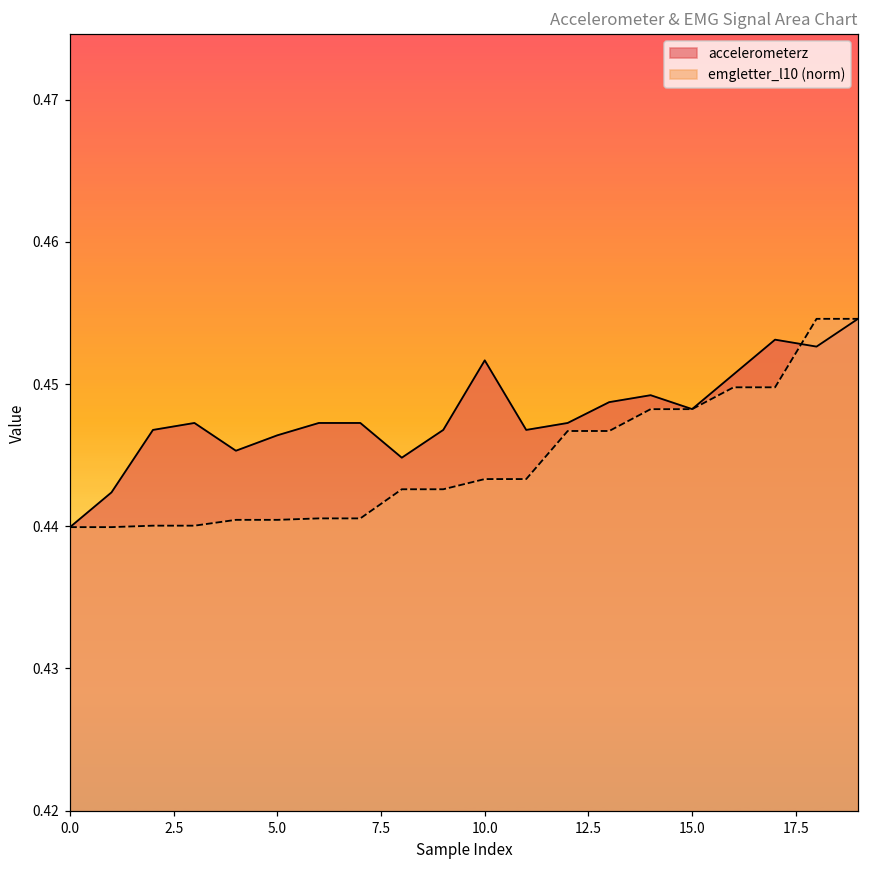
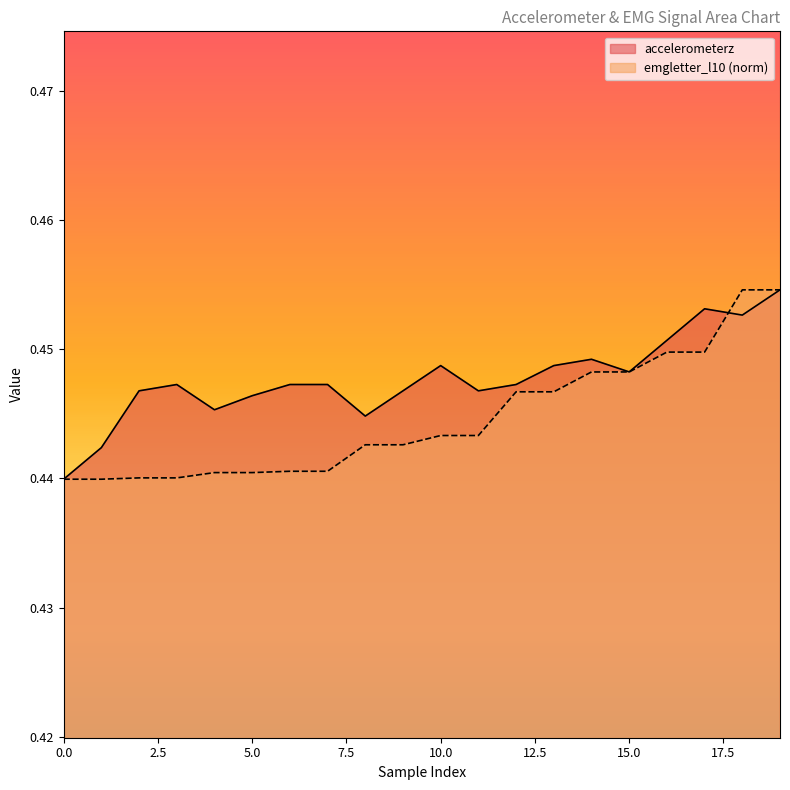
accelerometerz, 10.0: 0.4517 -> 0.4487
